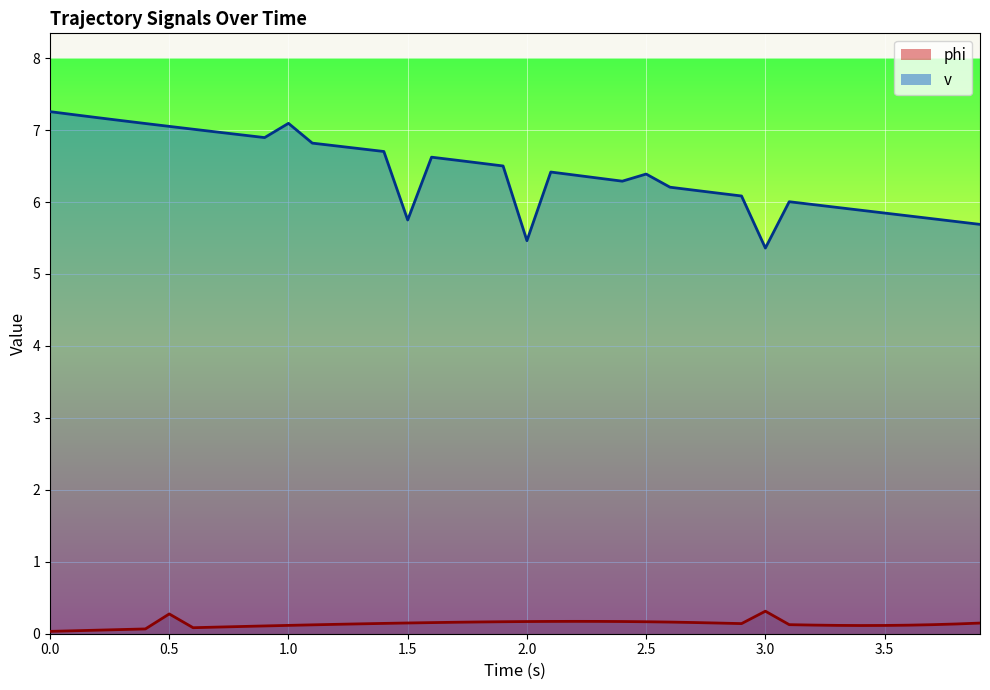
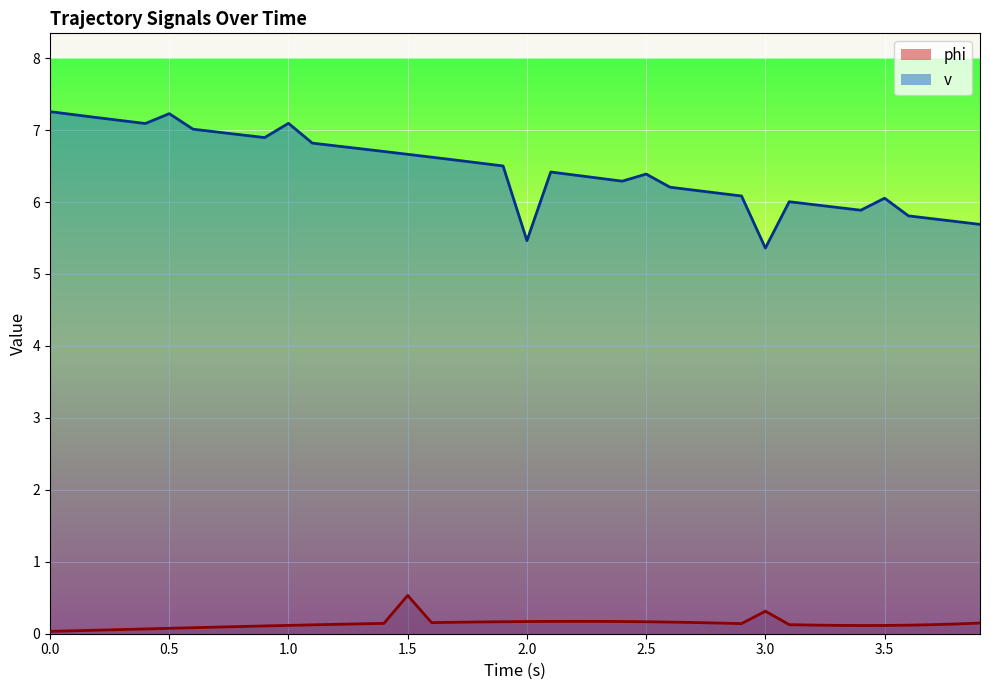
phi, 0.5: 0.3 -> 0.1
v, 0.5: 7.1 -> 7.2
phi, 1.5: 0.1 -> 0.5
v, 1.5: 5.7 -> 6.7
v, 3.5: 5.8 -> 6.1
